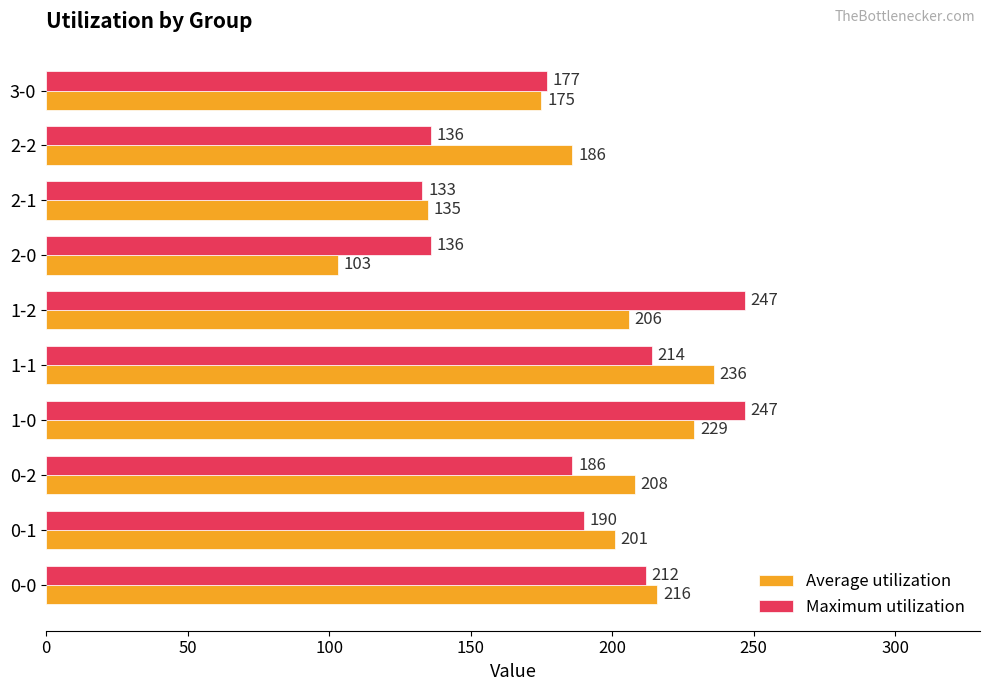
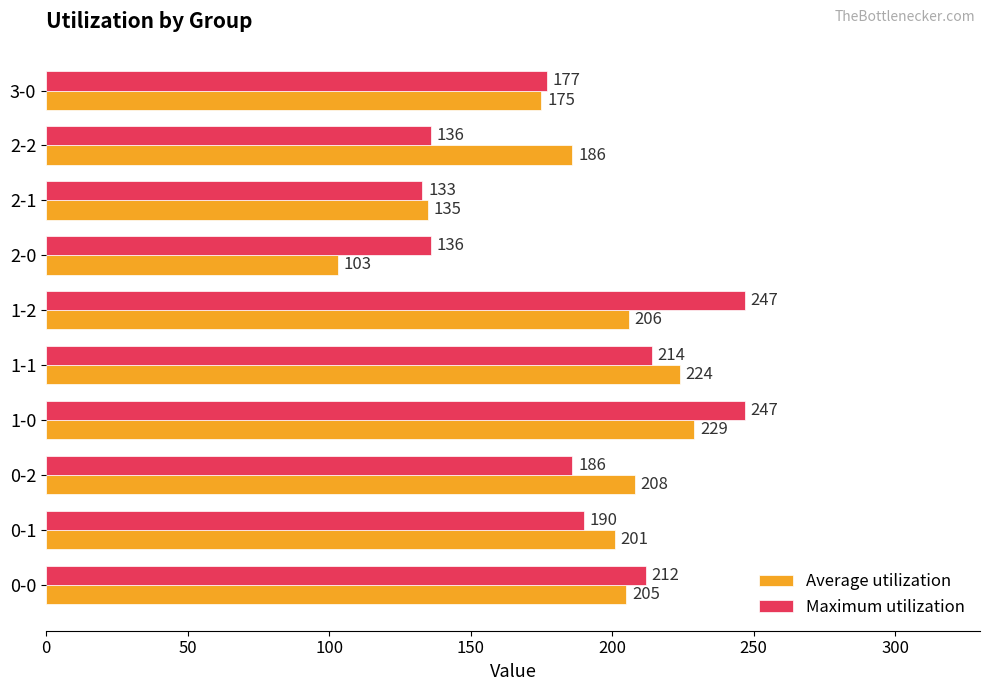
Average utilization, 1-1: 236 -> 224
Average utilization, 0-0: 216 -> 205
